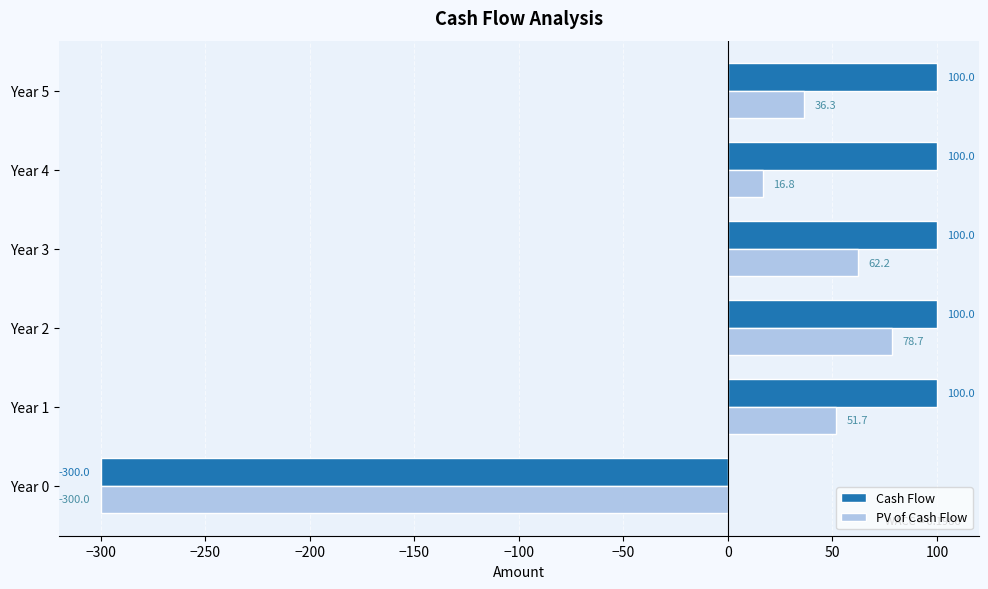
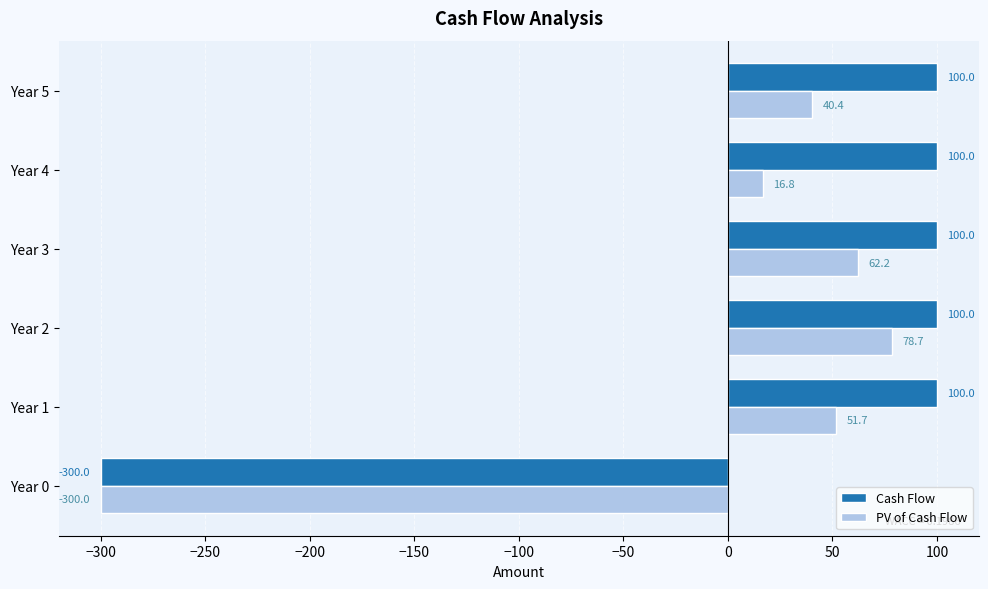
PV of Cash Flow, Year 5: 36.3 -> 40.4
